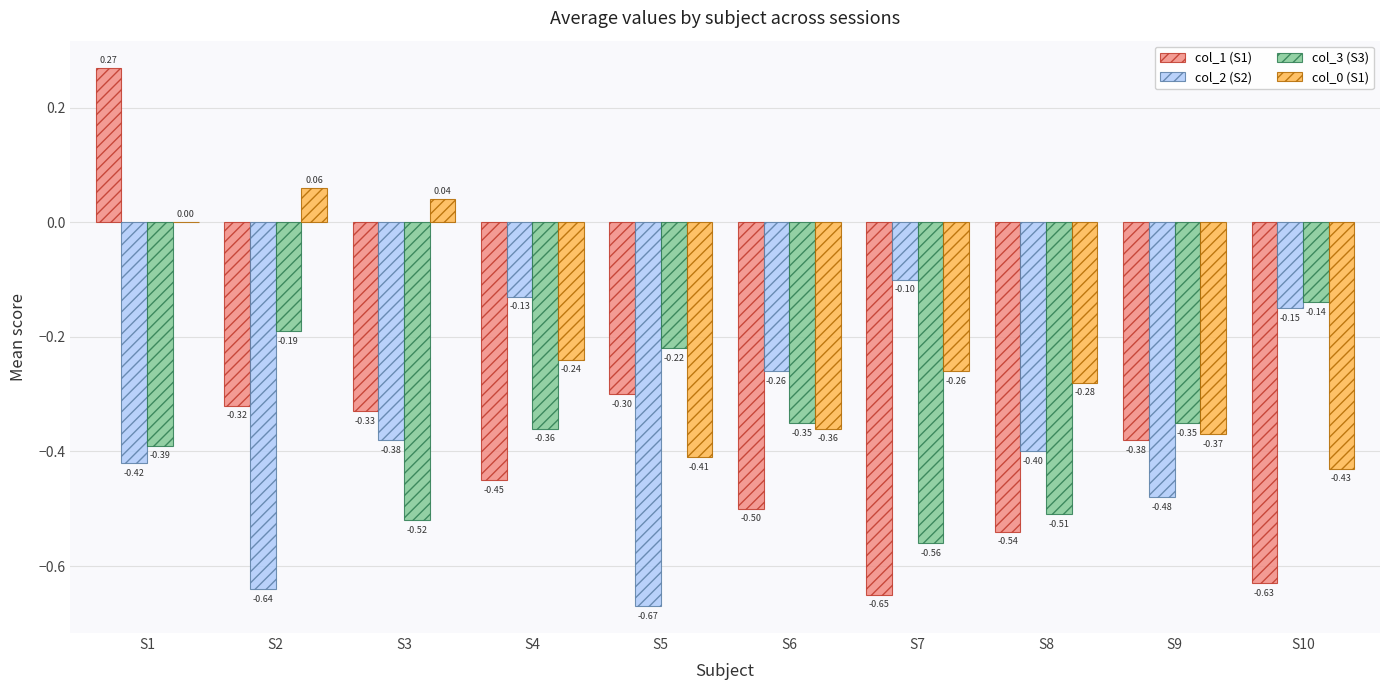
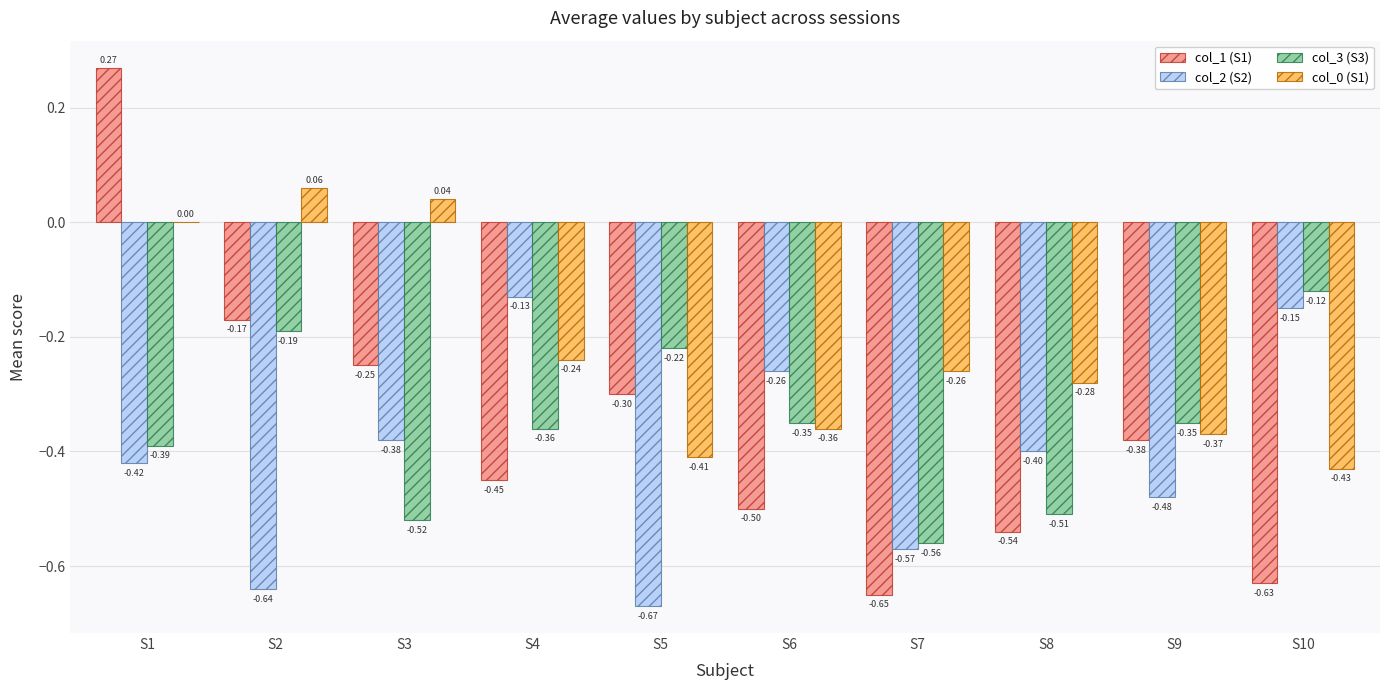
col_1 (S1), S2: -0.32 -> -0.17
col_1 (S1), S3: -0.33 -> -0.25
col_2 (S2), S7: -0.10 -> -0.57
col_3 (S3), S10: -0.14 -> -0.12
